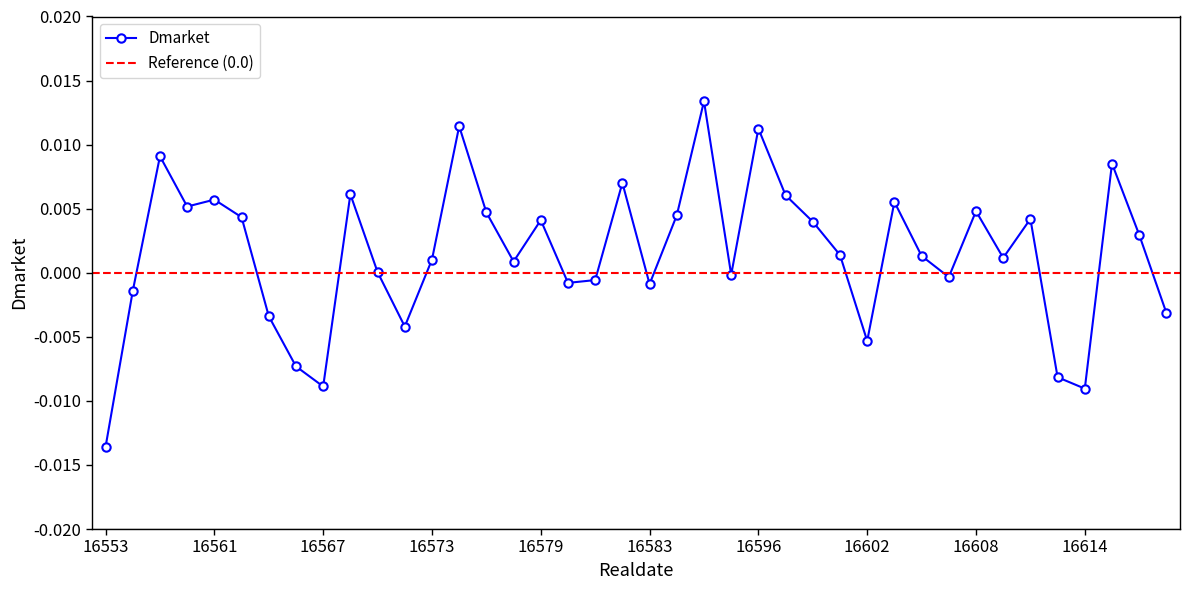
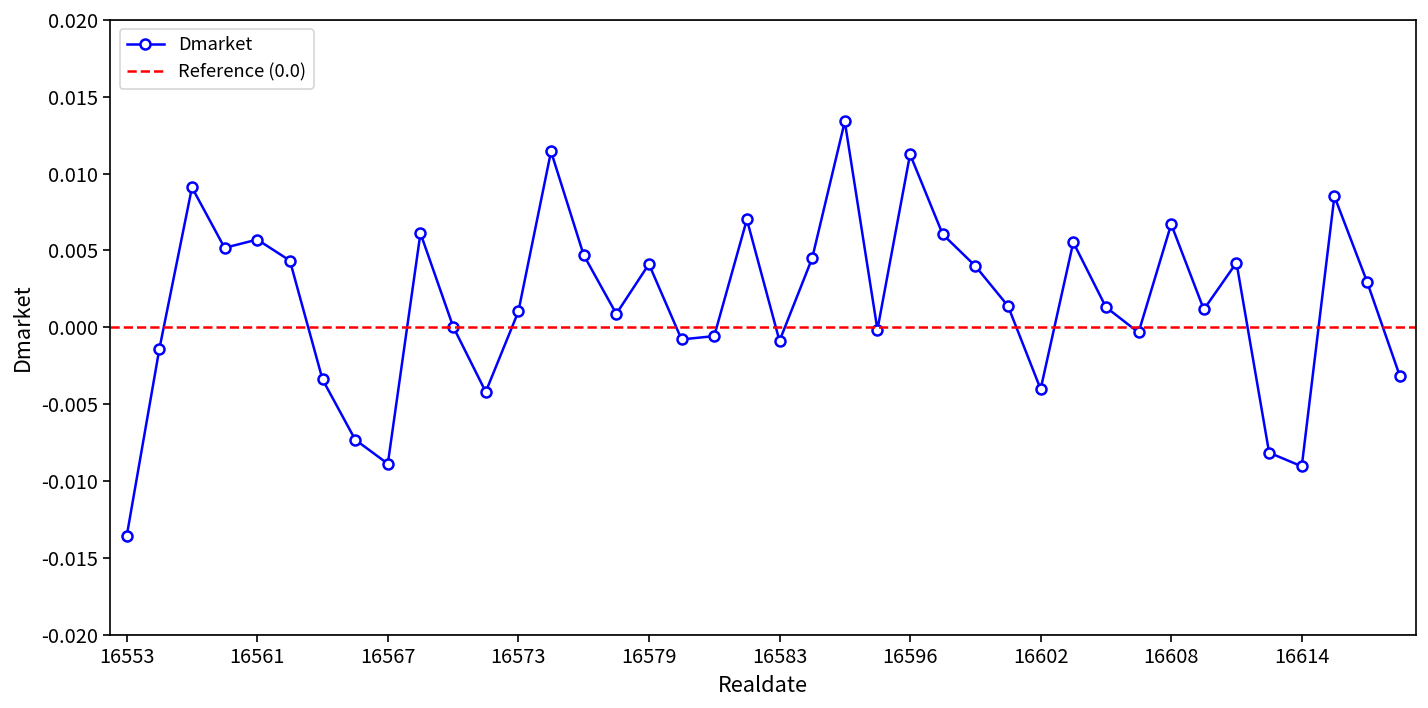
16602: -0.0053 -> -0.0040
16608: 0.0048 -> 0.0067
